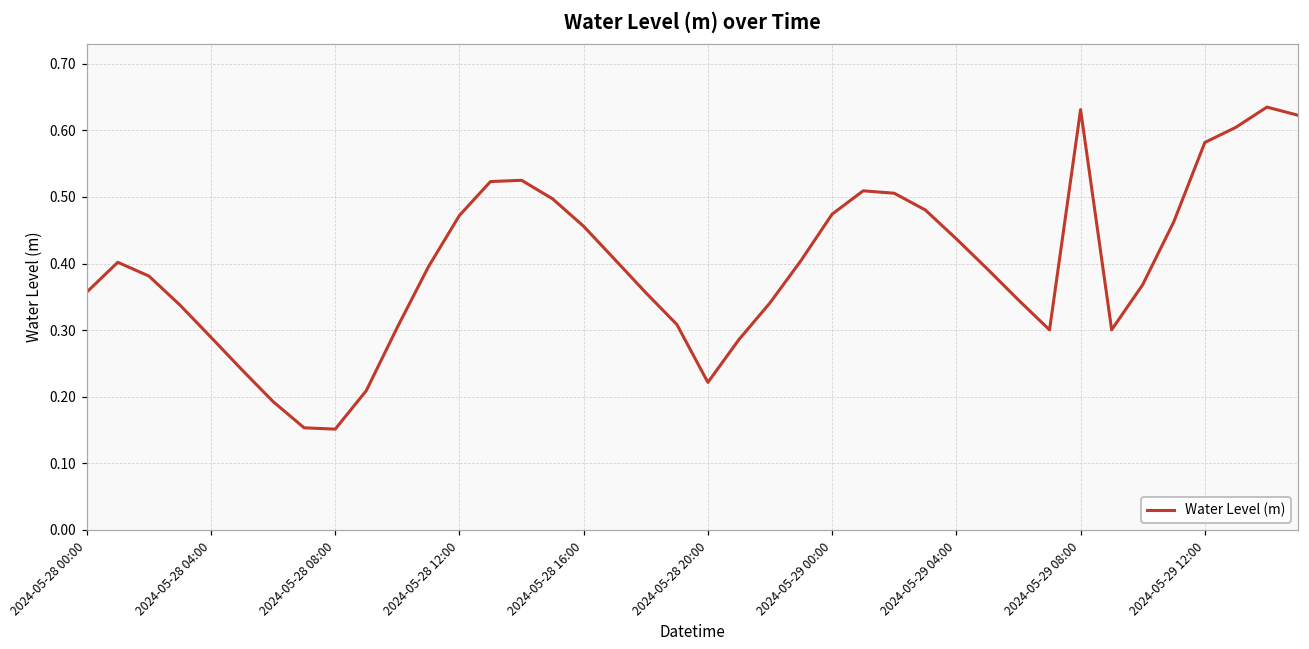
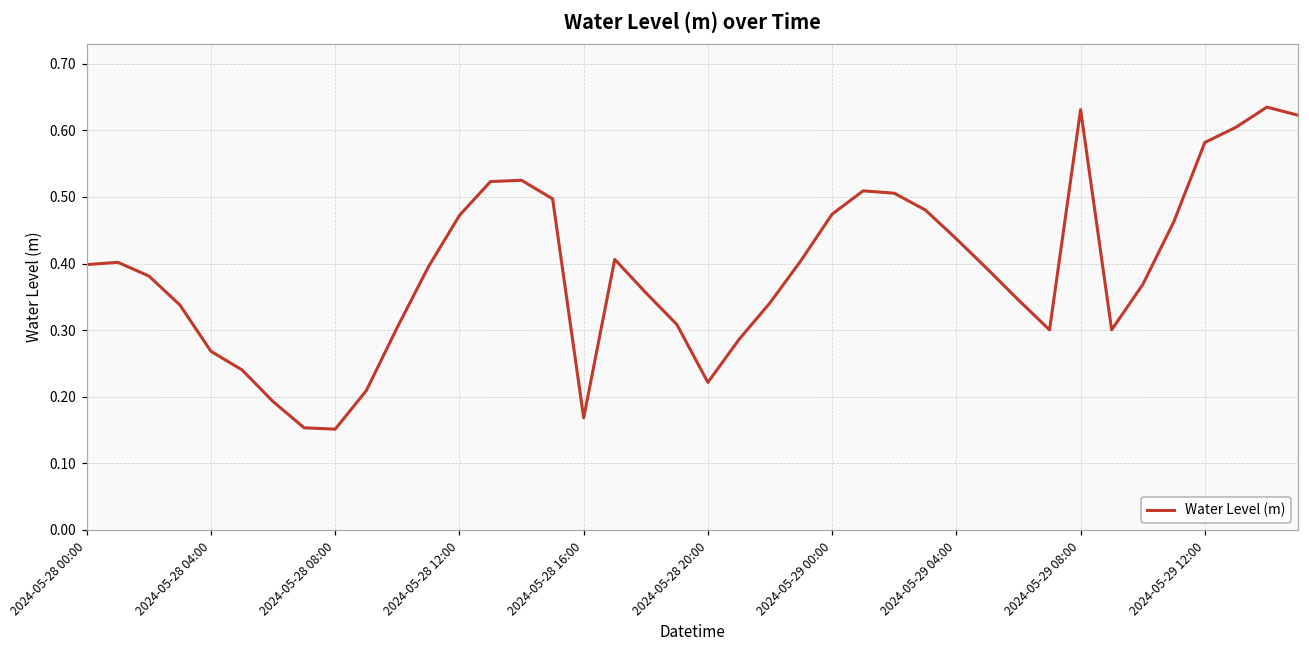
2024-05-28 00:00: 0.36 -> 0.40
2024-05-28 04:00: 0.29 -> 0.27
2024-05-28 16:00: 0.46 -> 0.17
